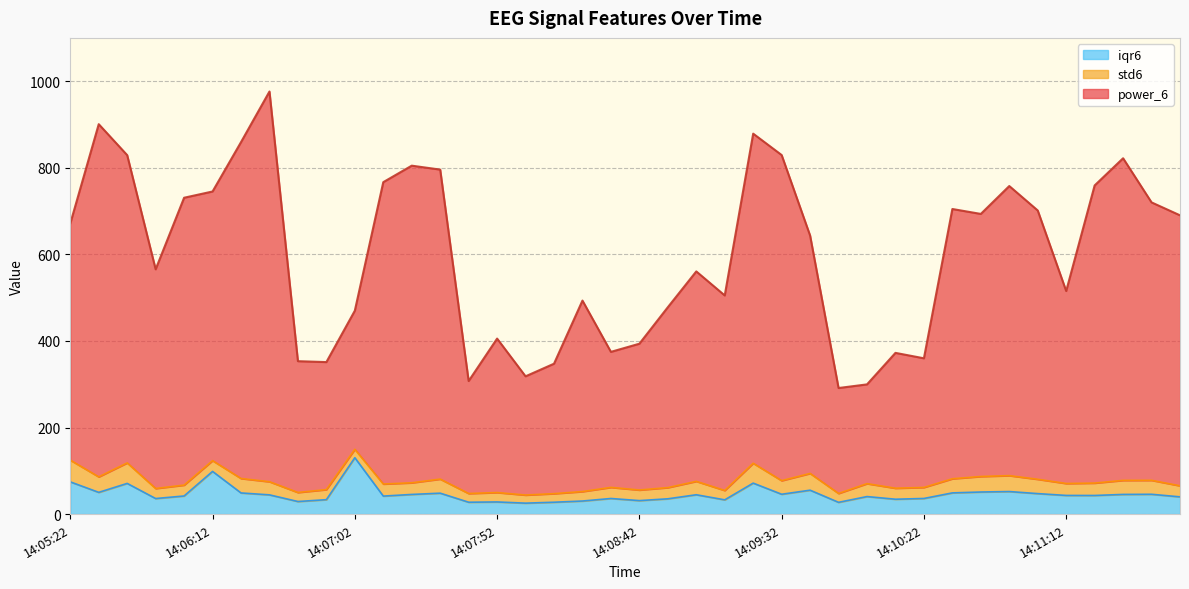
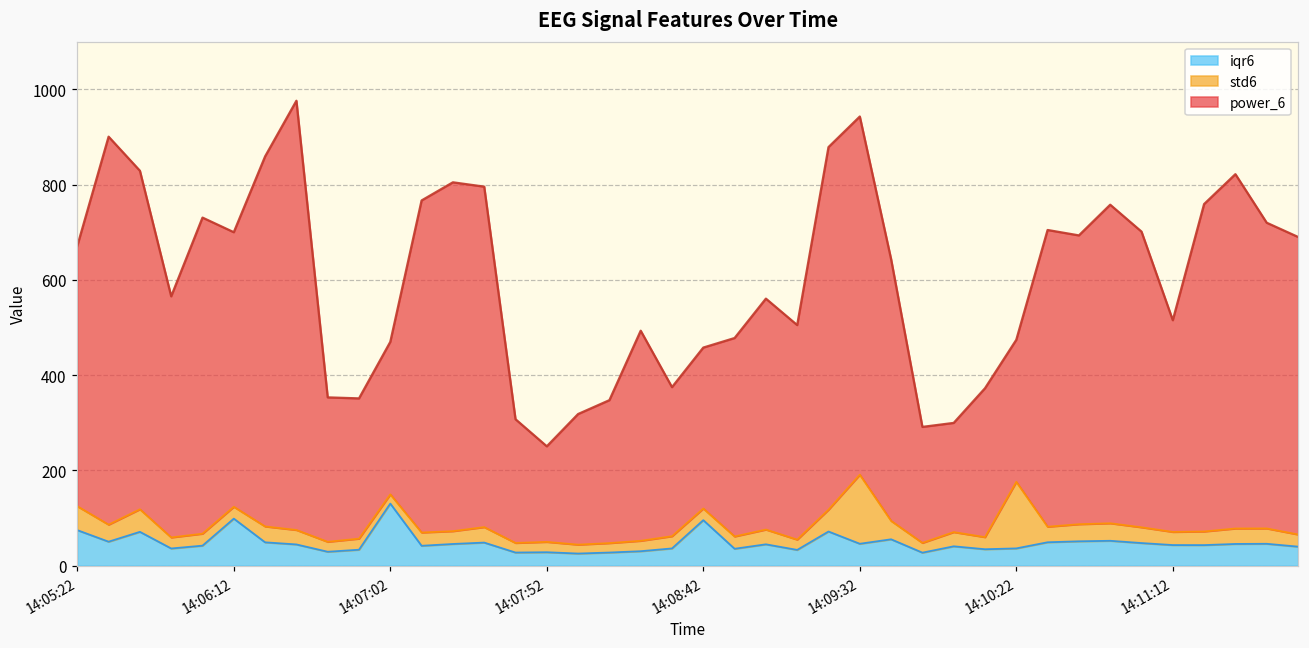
power_6, 14:06:12: 620 -> 580
power_6, 14:07:52: 360 -> 200
iqr6, 14:08:42: 30 -> 100
std6, 14:09:32: 30 -> 150
std6, 14:10:22: 30 -> 140
